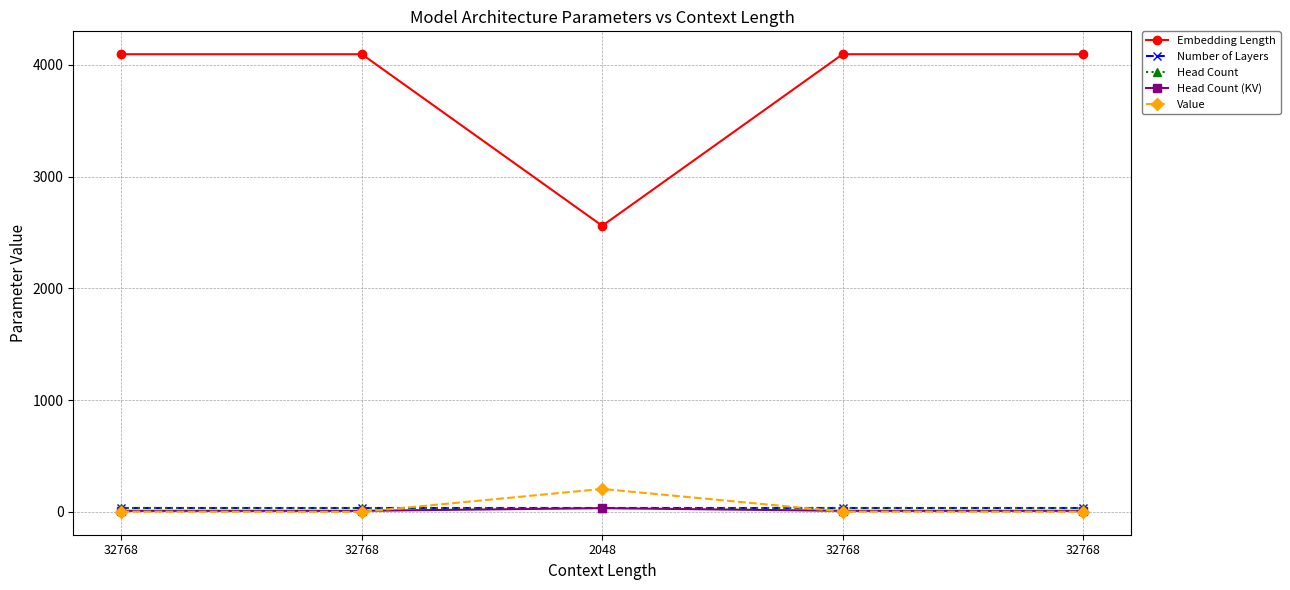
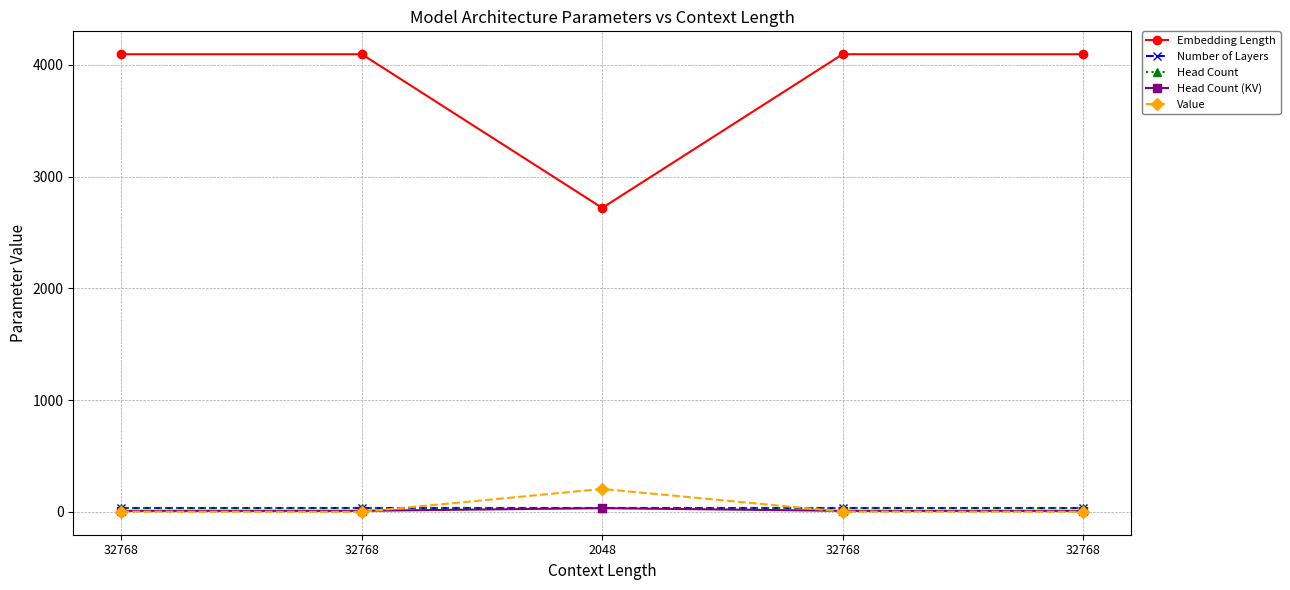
Embedding Length, 2048: 2560 -> 2720
